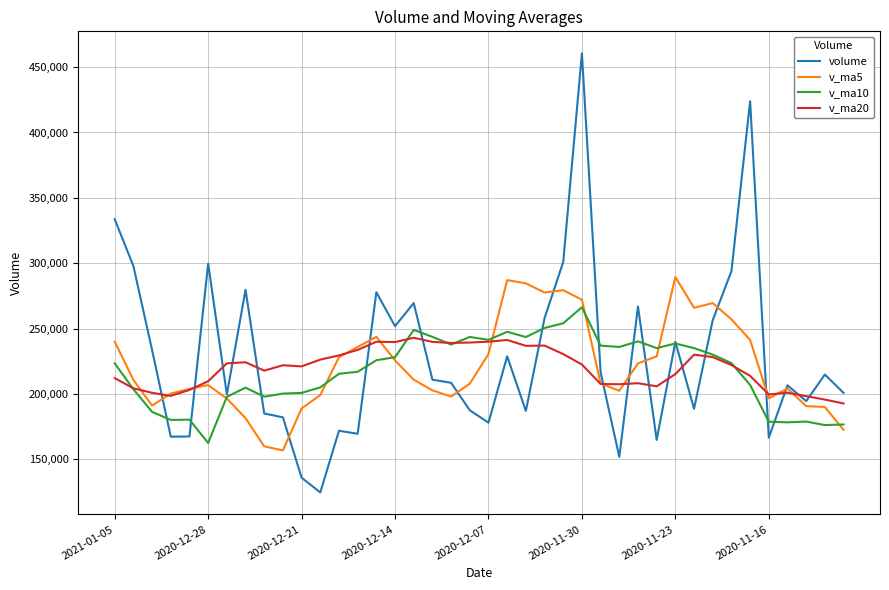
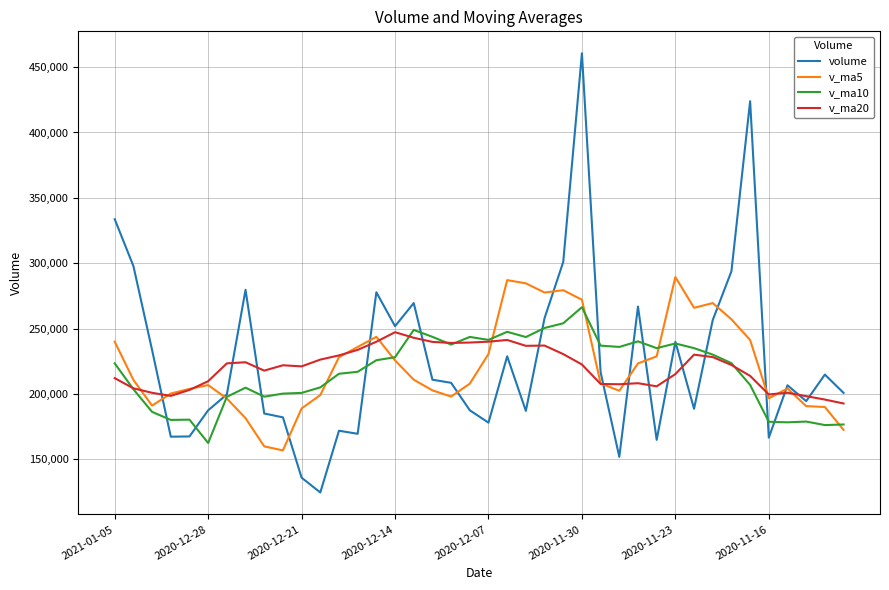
volume, 2020-12-28: 300,000 -> 187,000
v_ma20, 2020-12-14: 240,000 -> 247,000
